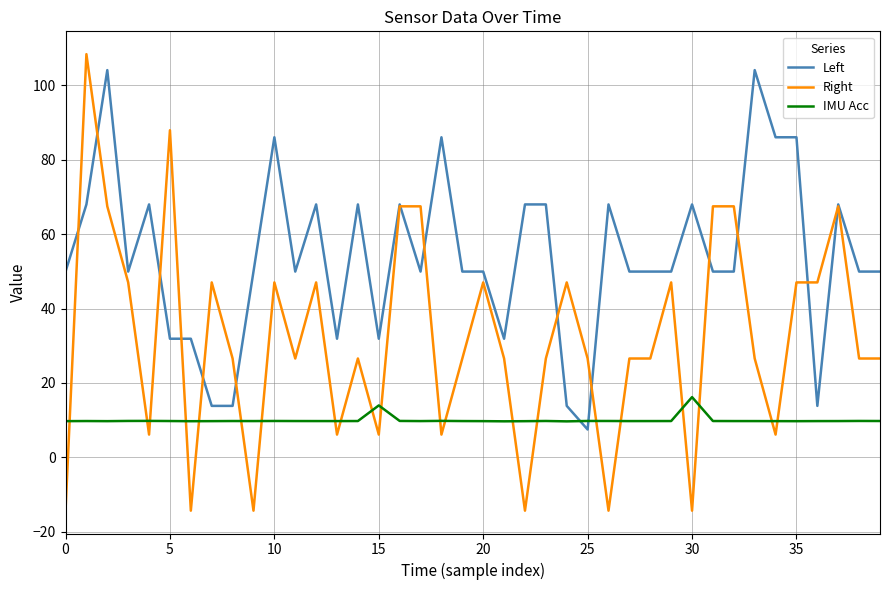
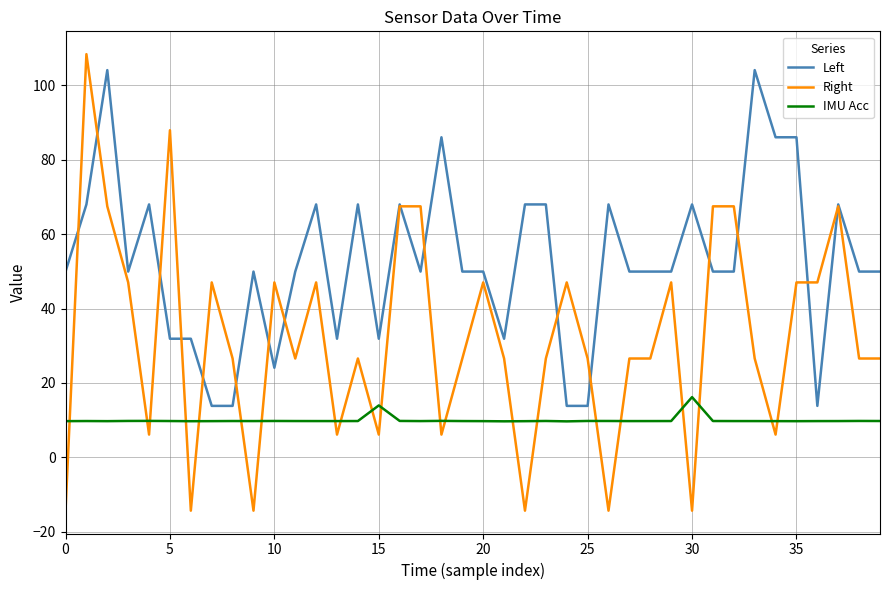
Left, 10: 86 -> 24
Left, 25: 7 -> 14
